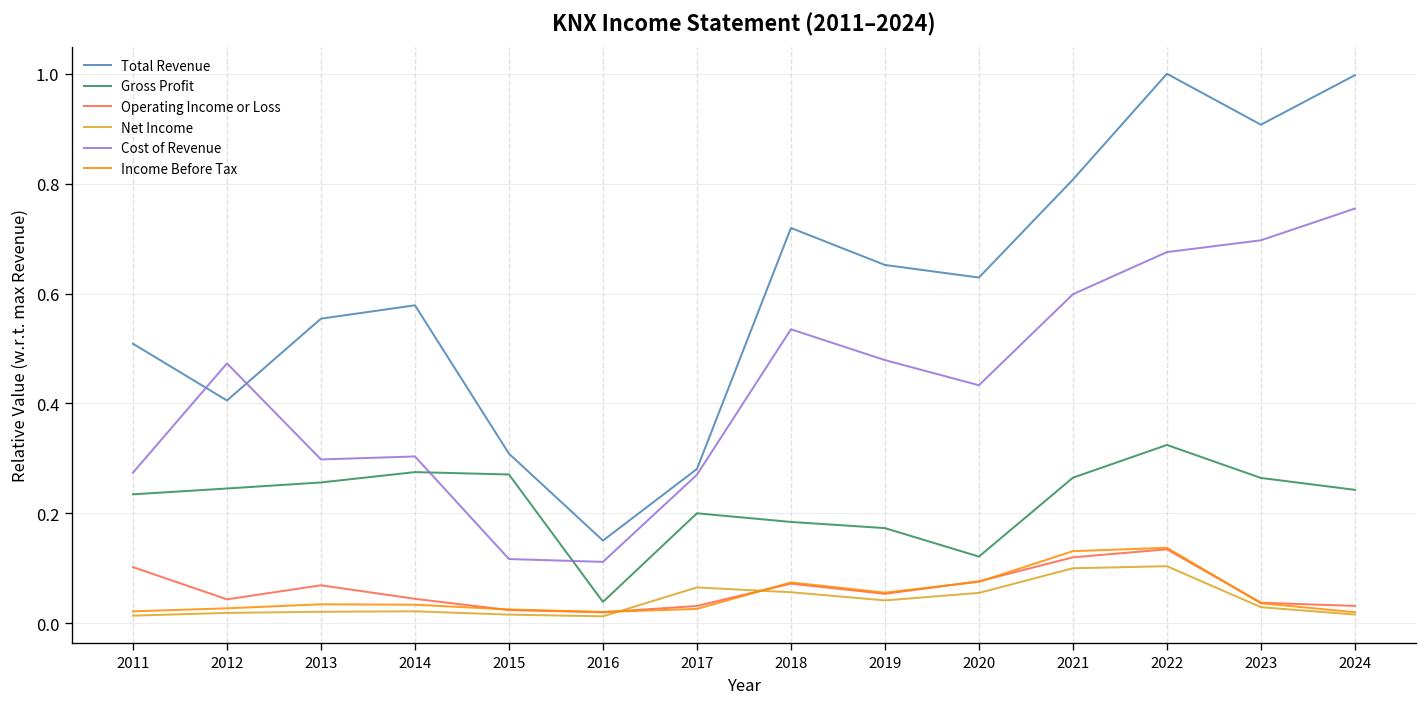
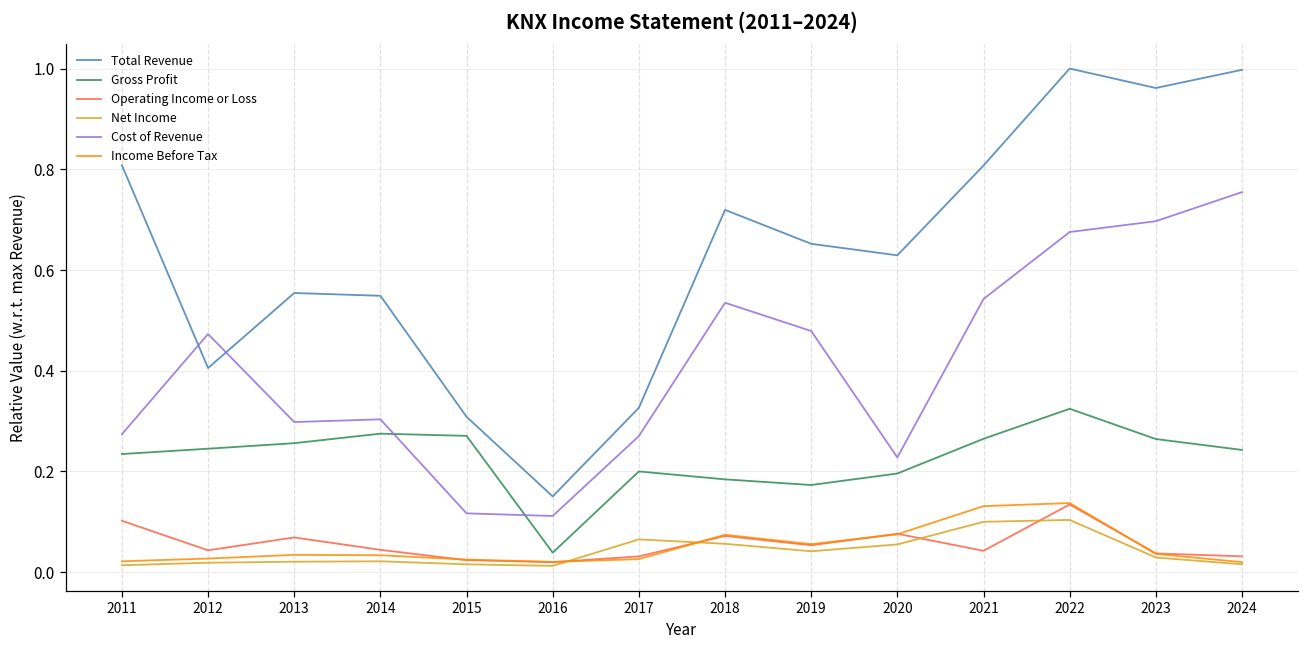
Total Revenue, 2011: 0.51 -> 0.81
Total Revenue, 2014: 0.58 -> 0.55
Total Revenue, 2017: 0.28 -> 0.33
Gross Profit, 2020: 0.12 -> 0.20
Cost of Revenue, 2020: 0.43 -> 0.23
Operating Income or Loss, 2021: 0.12 -> 0.04
Cost of Revenue, 2021: 0.60 -> 0.54
Total Revenue, 2023: 0.91 -> 0.96
